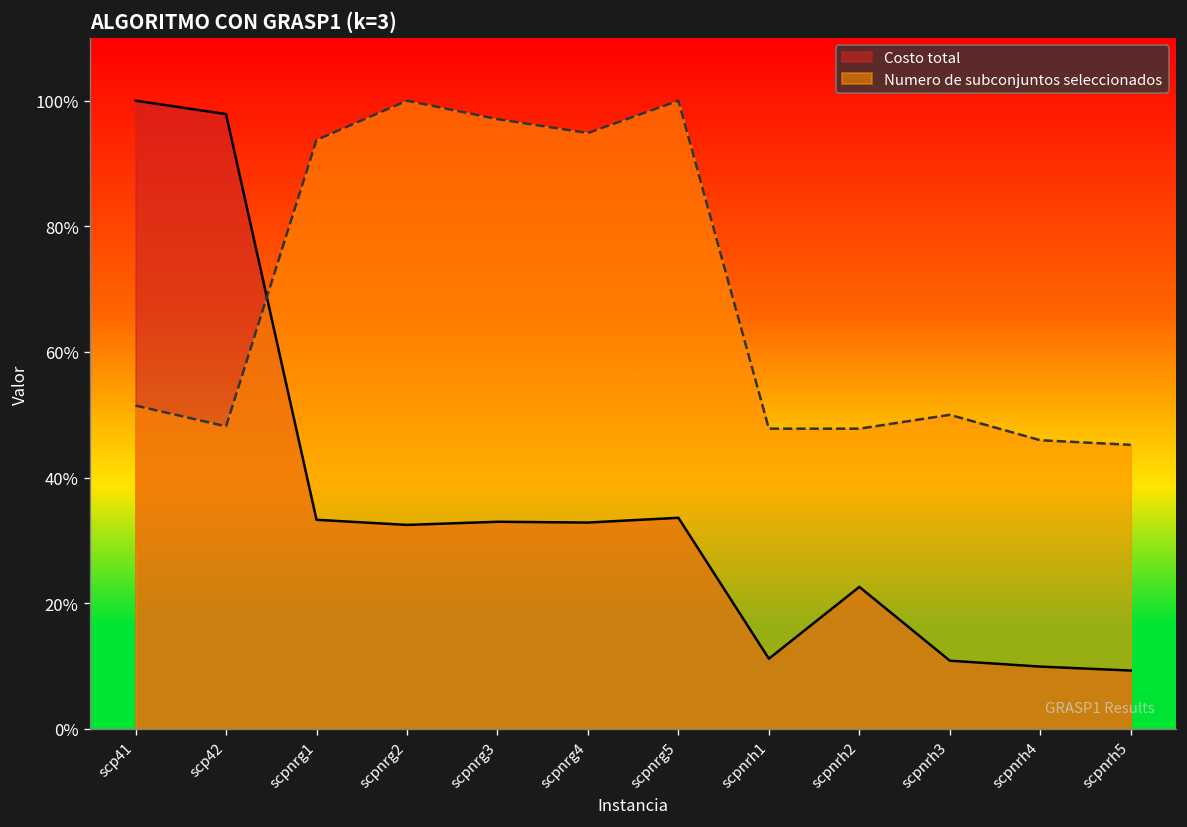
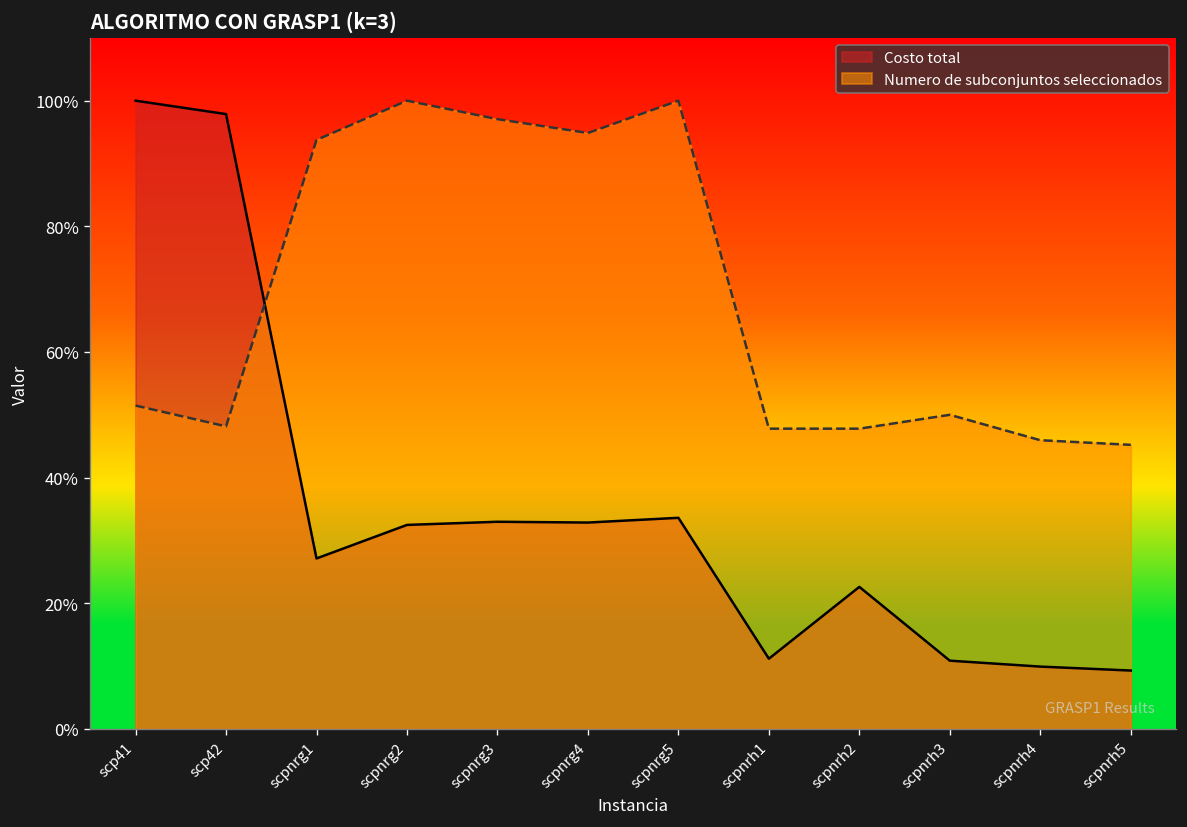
Costo total, scpnrg1: 33% -> 27%
